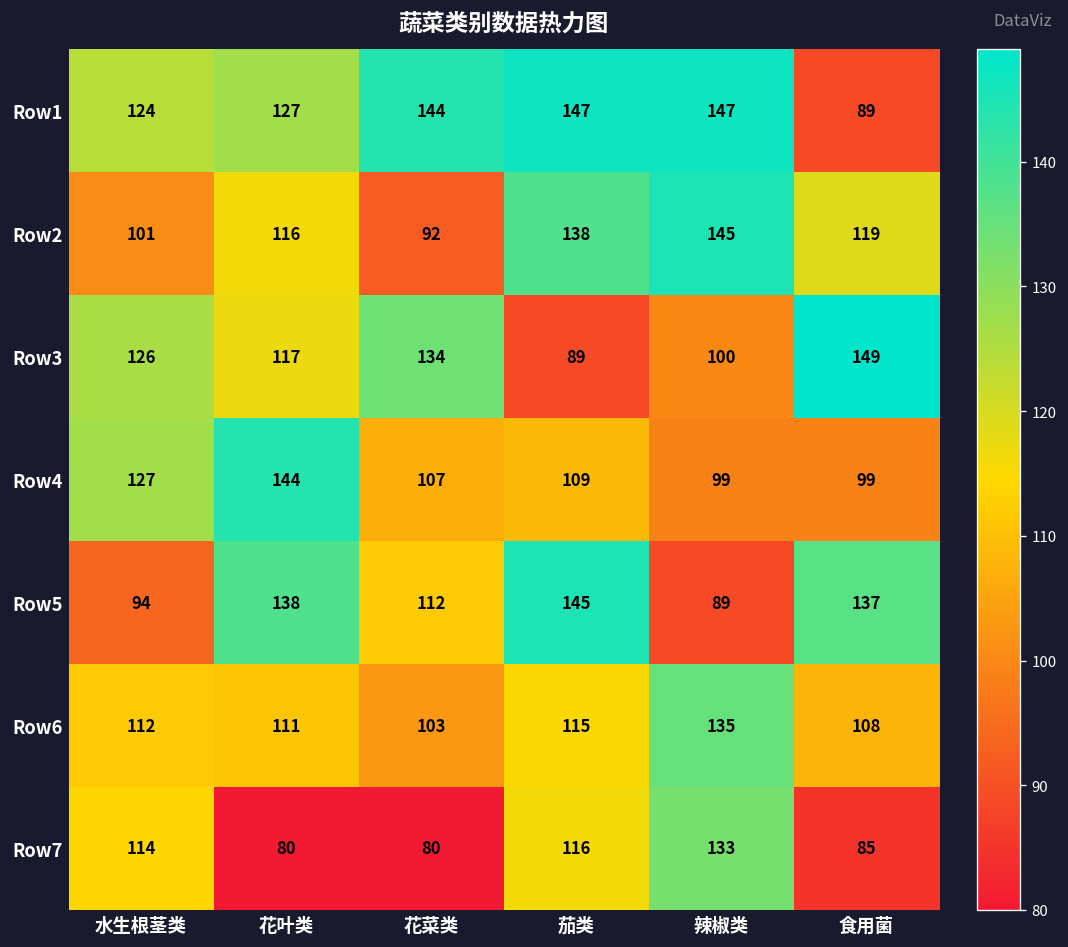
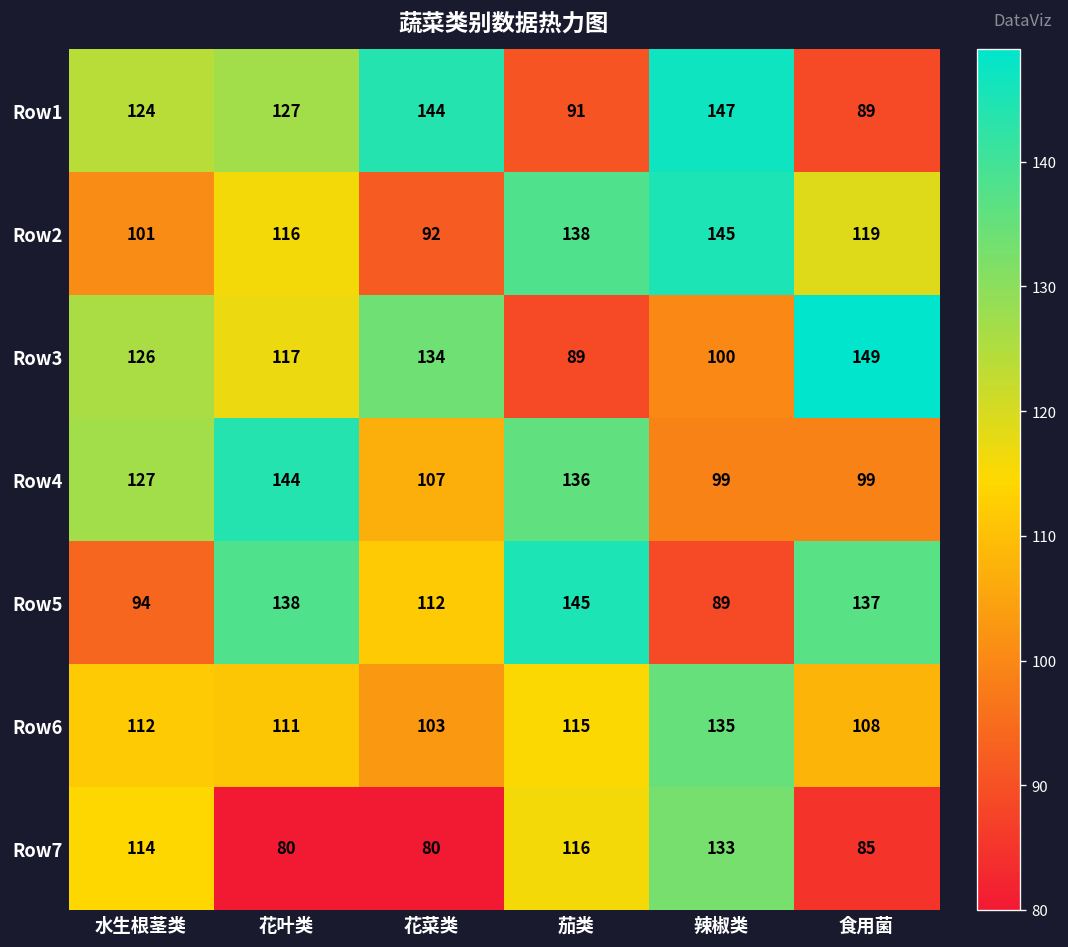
Row1, 茄类: 147 -> 91
Row4, 茄类: 109 -> 136
